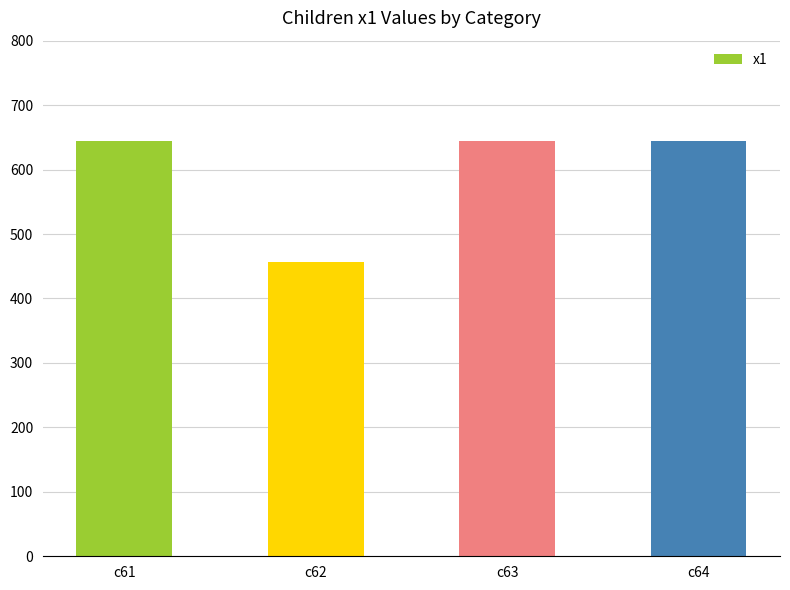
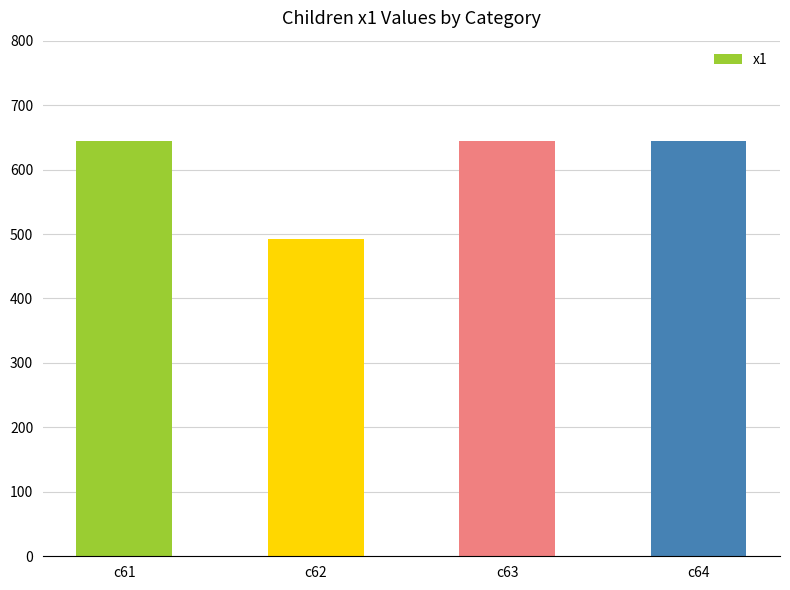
c62: 460 -> 490
